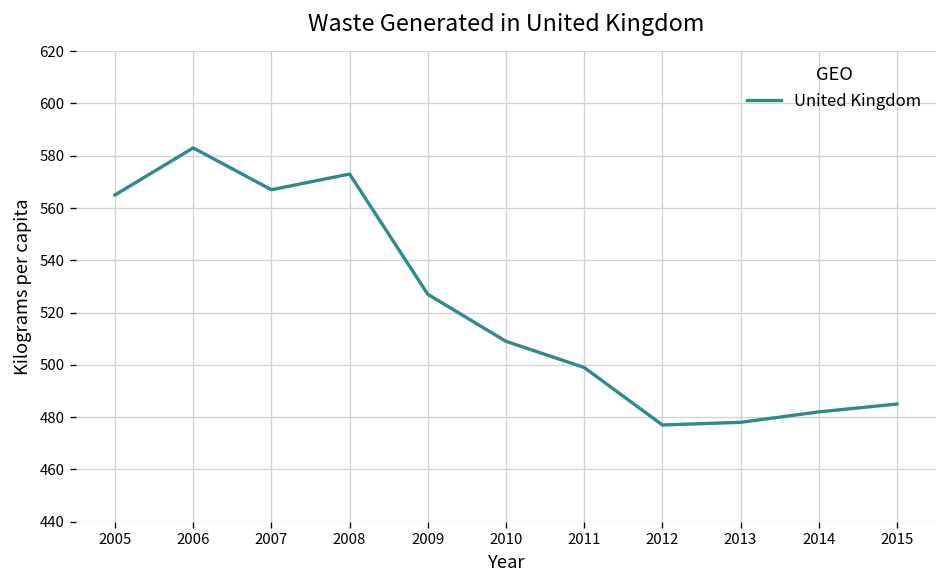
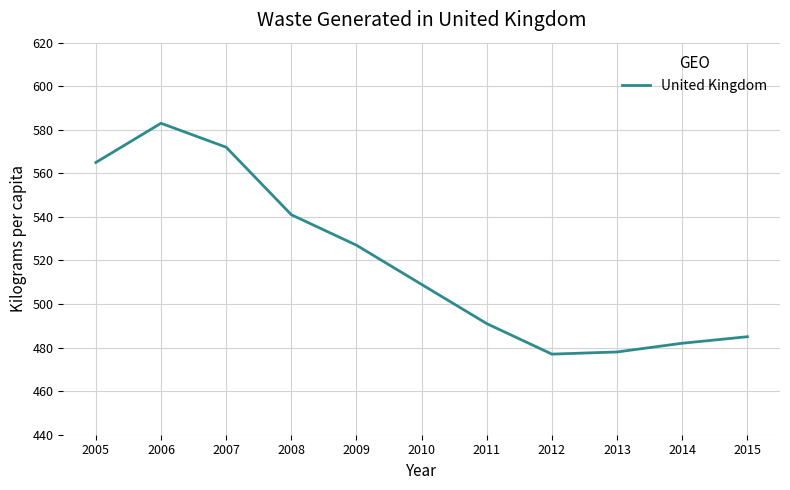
2007: 567 -> 572
2008: 573 -> 541
2011: 499 -> 491
